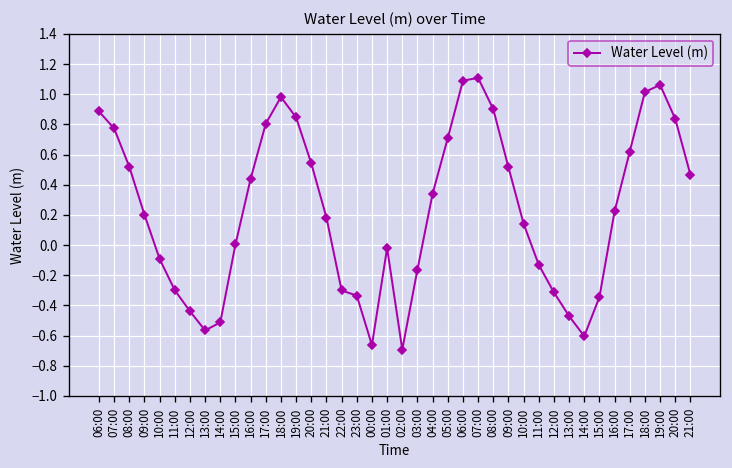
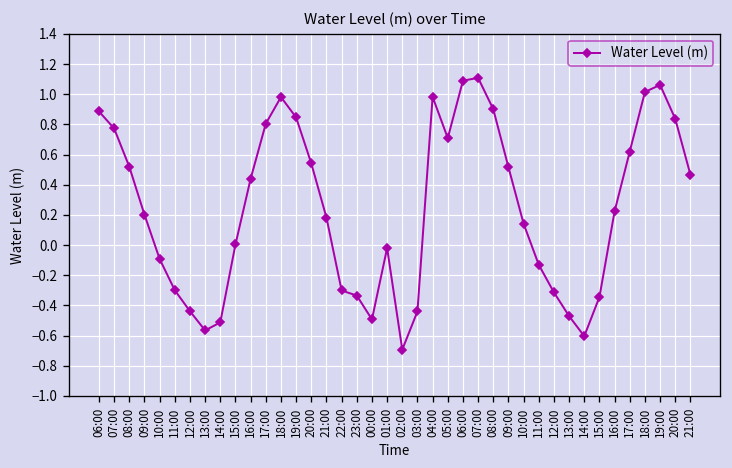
00:00: -0.66 -> -0.49
03:00: -0.16 -> -0.44
04:00: 0.34 -> 0.98
